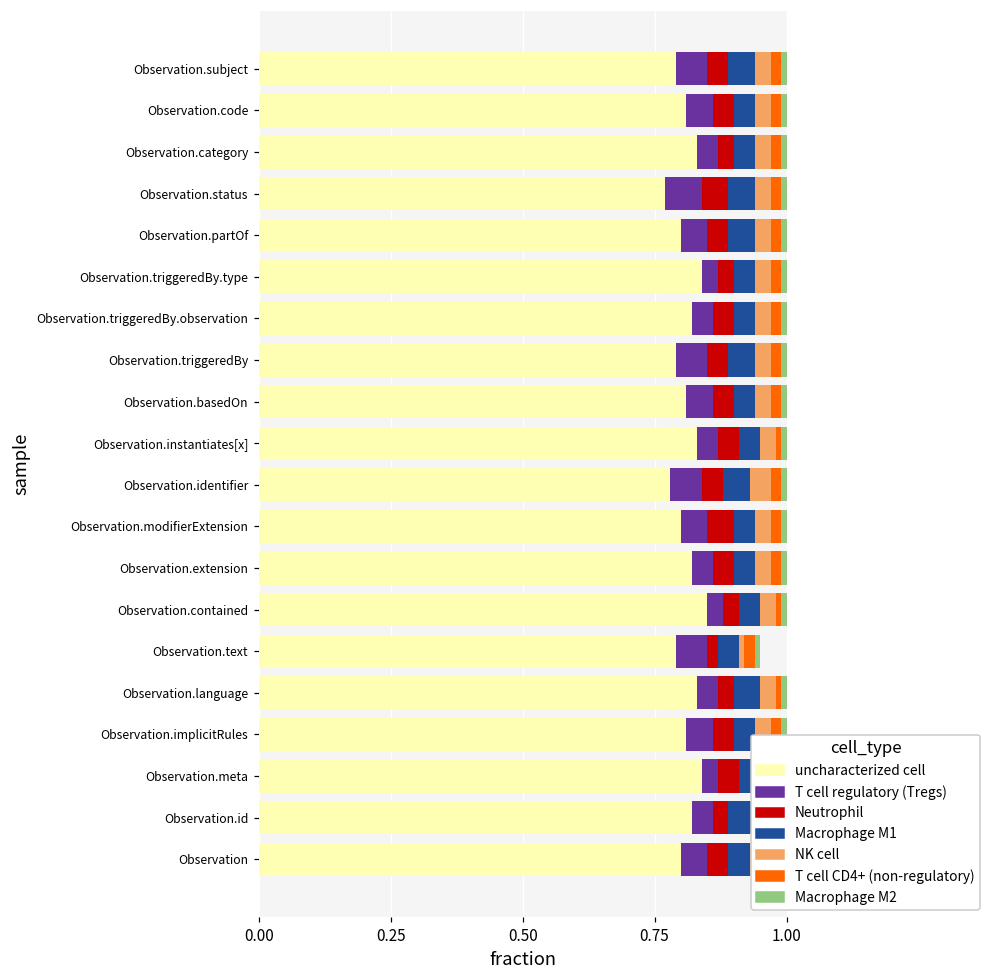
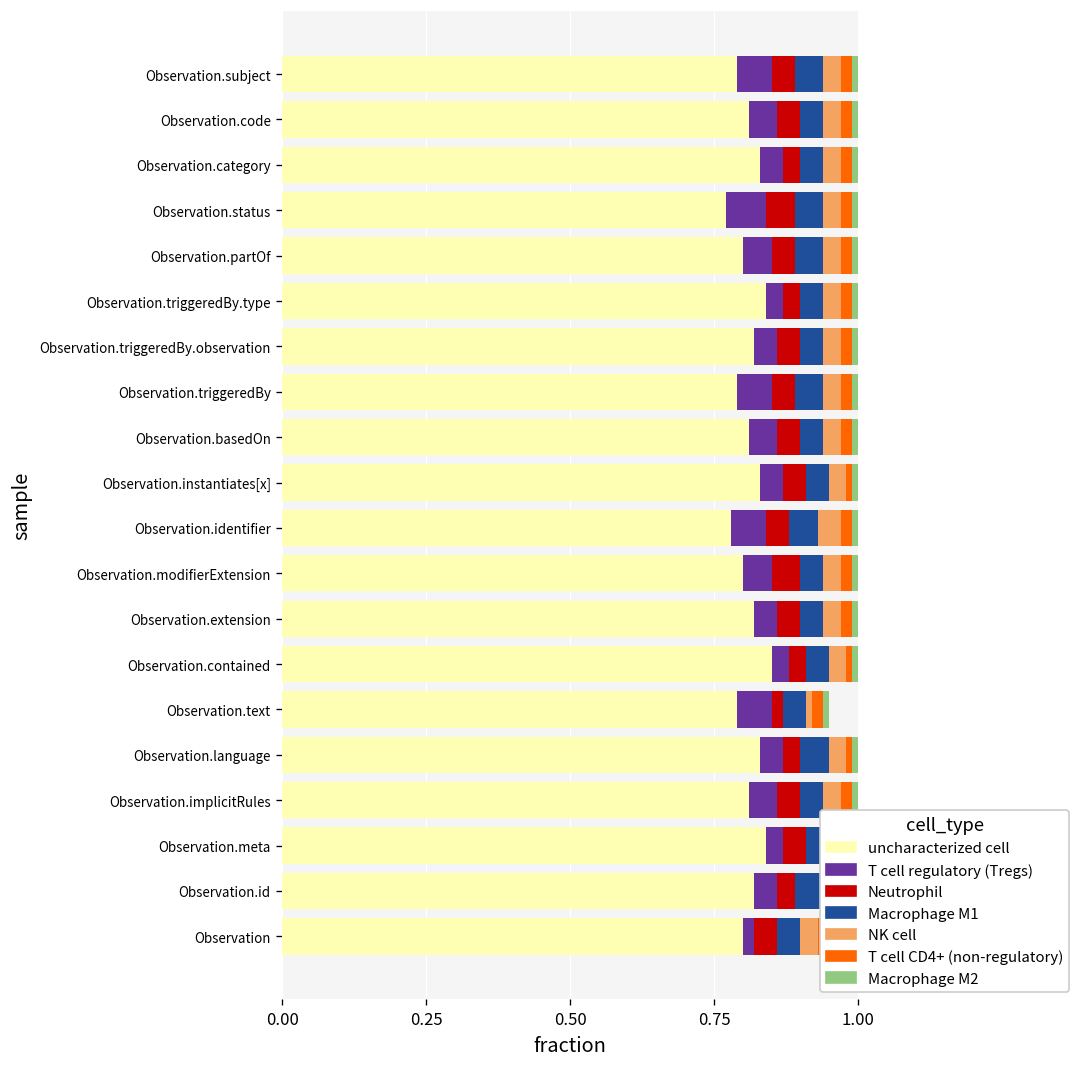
T cell regulatory (Tregs), Observation: 0.05 -> 0.02
